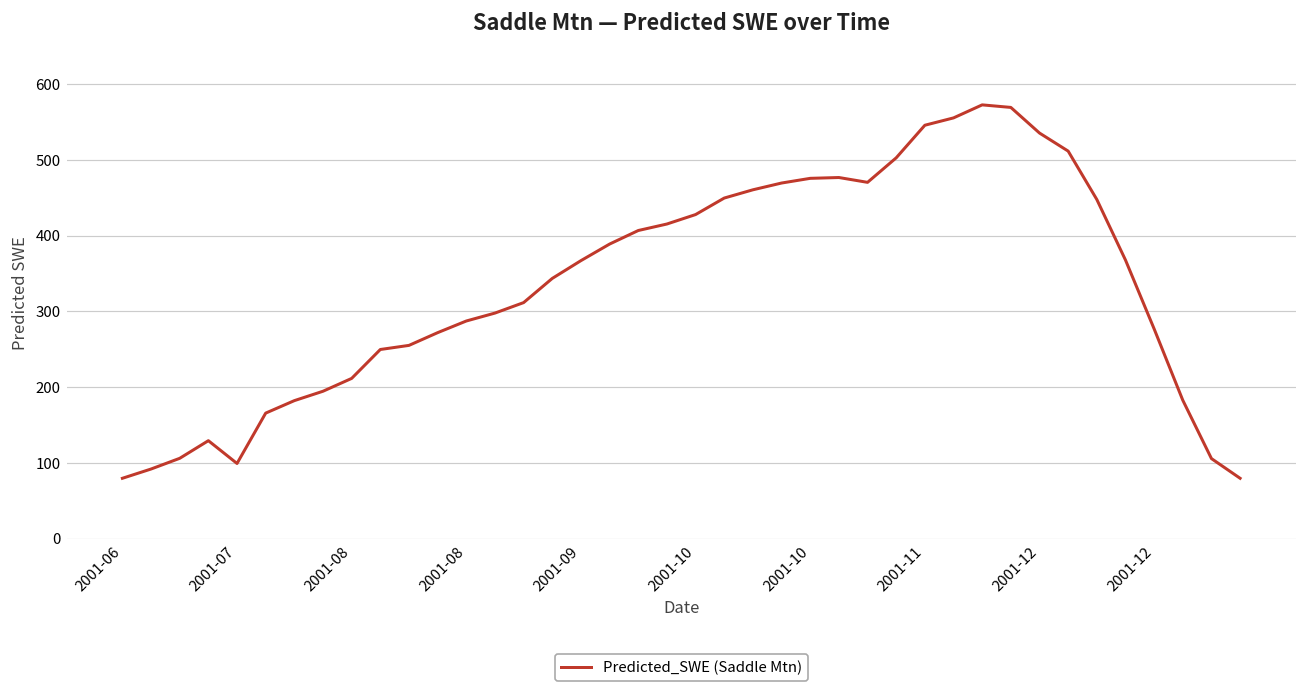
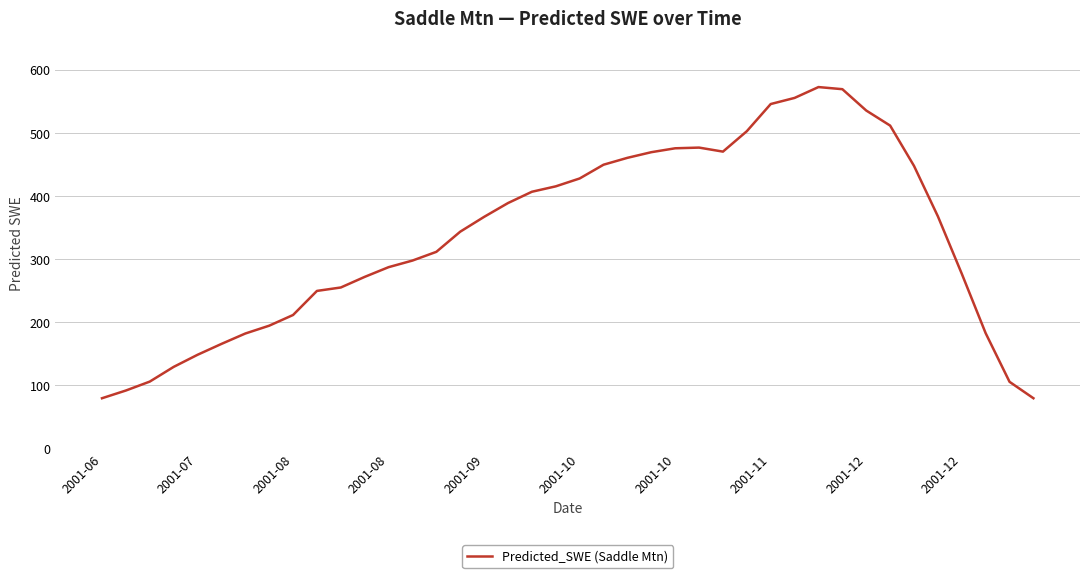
2001-07: 100 -> 150
